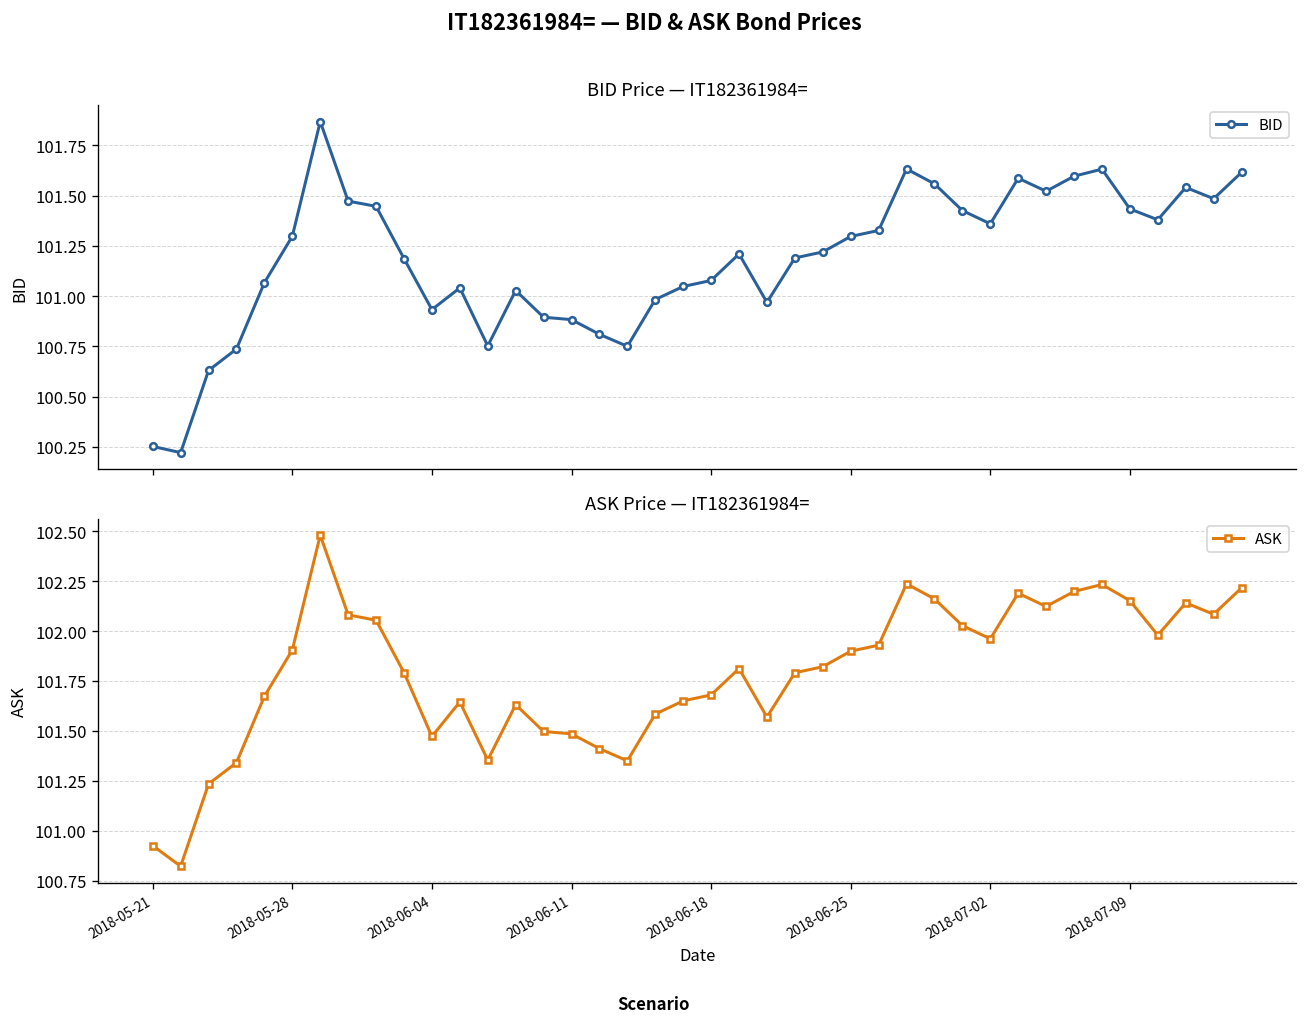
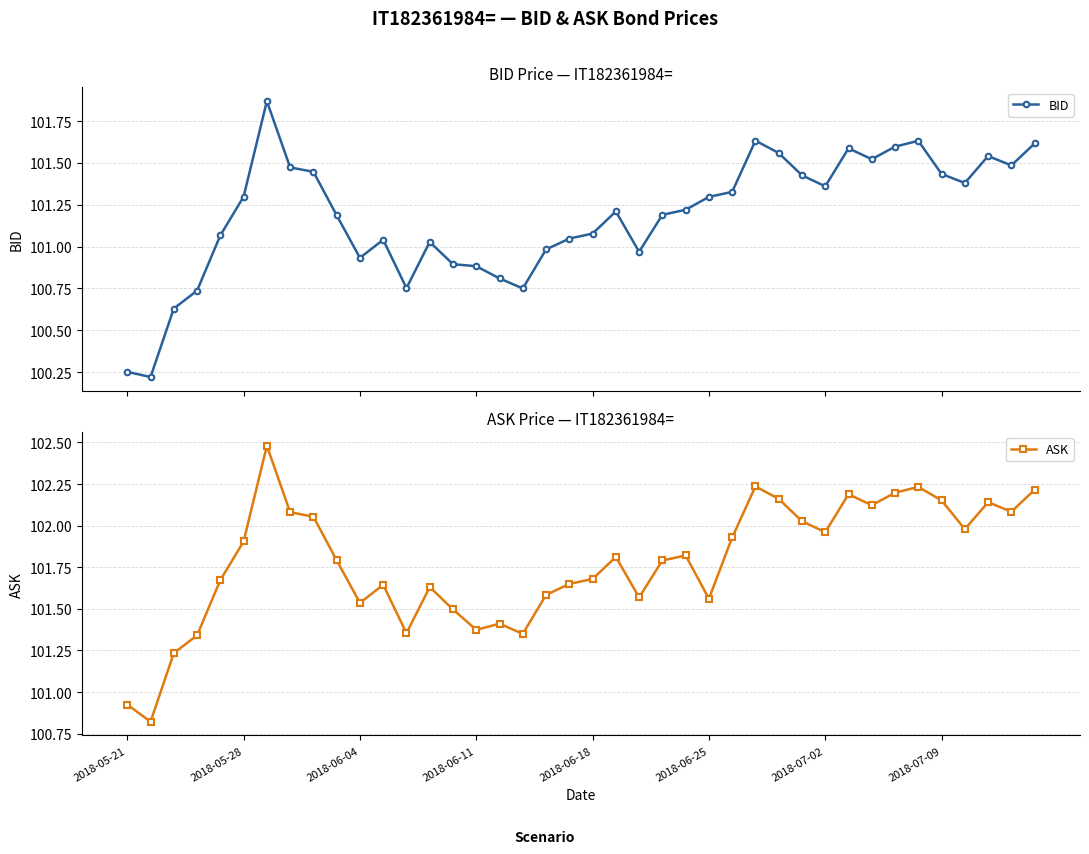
ASK Price — IT182361984=, 2018-06-04: 101.47 -> 101.54
ASK Price — IT182361984=, 2018-06-11: 101.49 -> 101.37
ASK Price — IT182361984=, 2018-06-25: 101.90 -> 101.56
